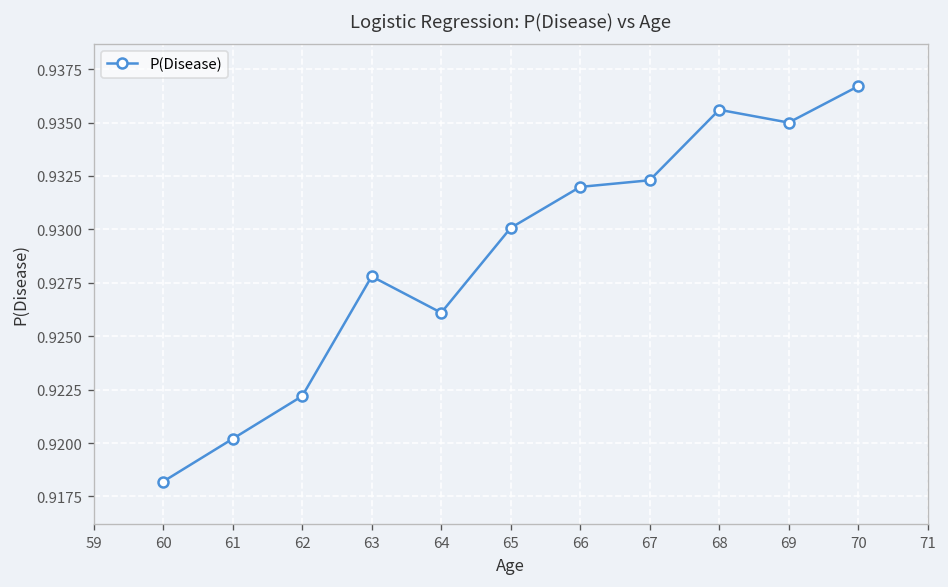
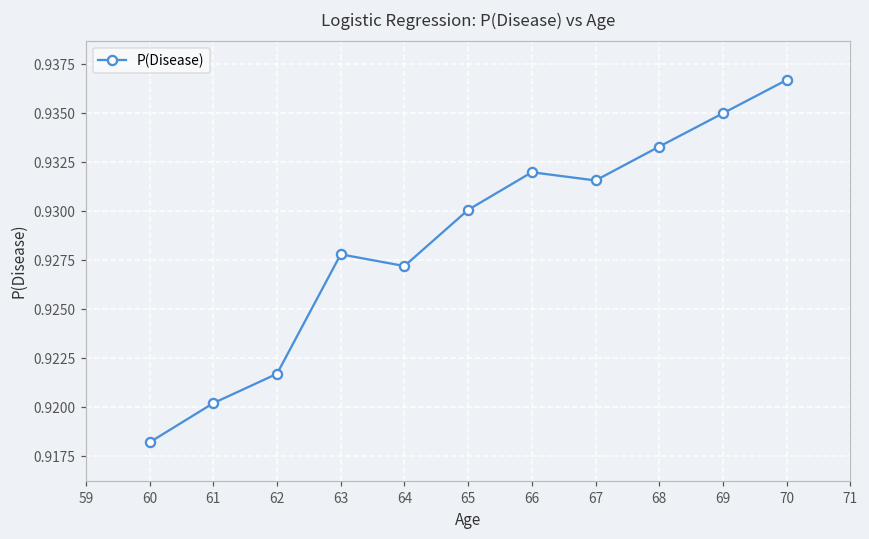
62: 0.9222 -> 0.9217
64: 0.9261 -> 0.9272
67: 0.9323 -> 0.9316
68: 0.9356 -> 0.9333
